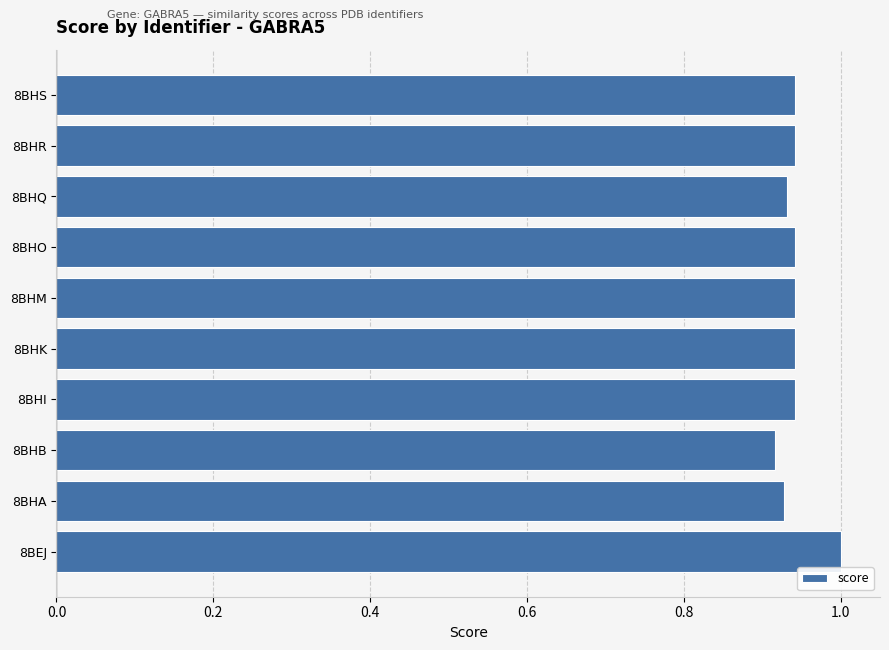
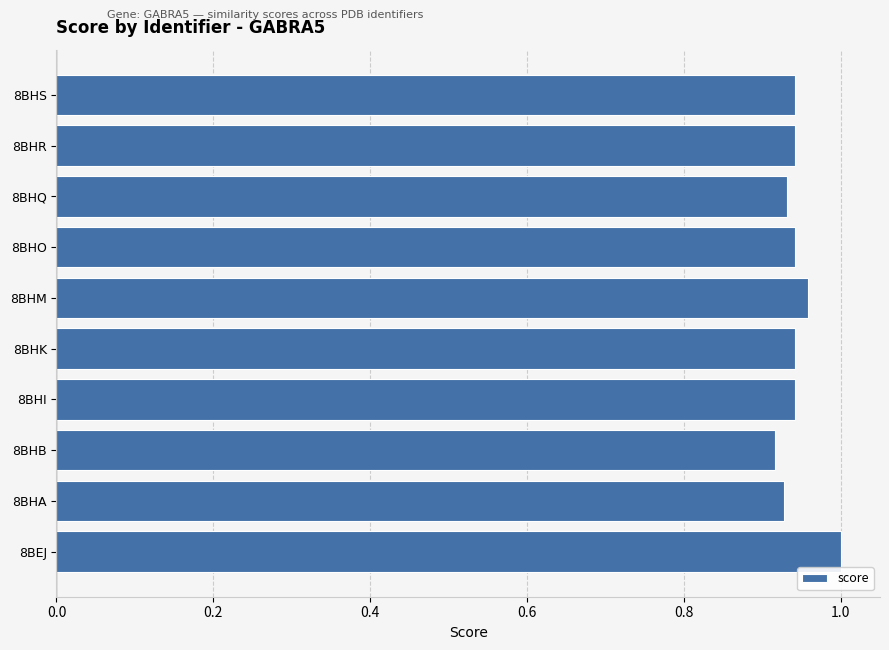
8BHM: 0.94 -> 0.96
